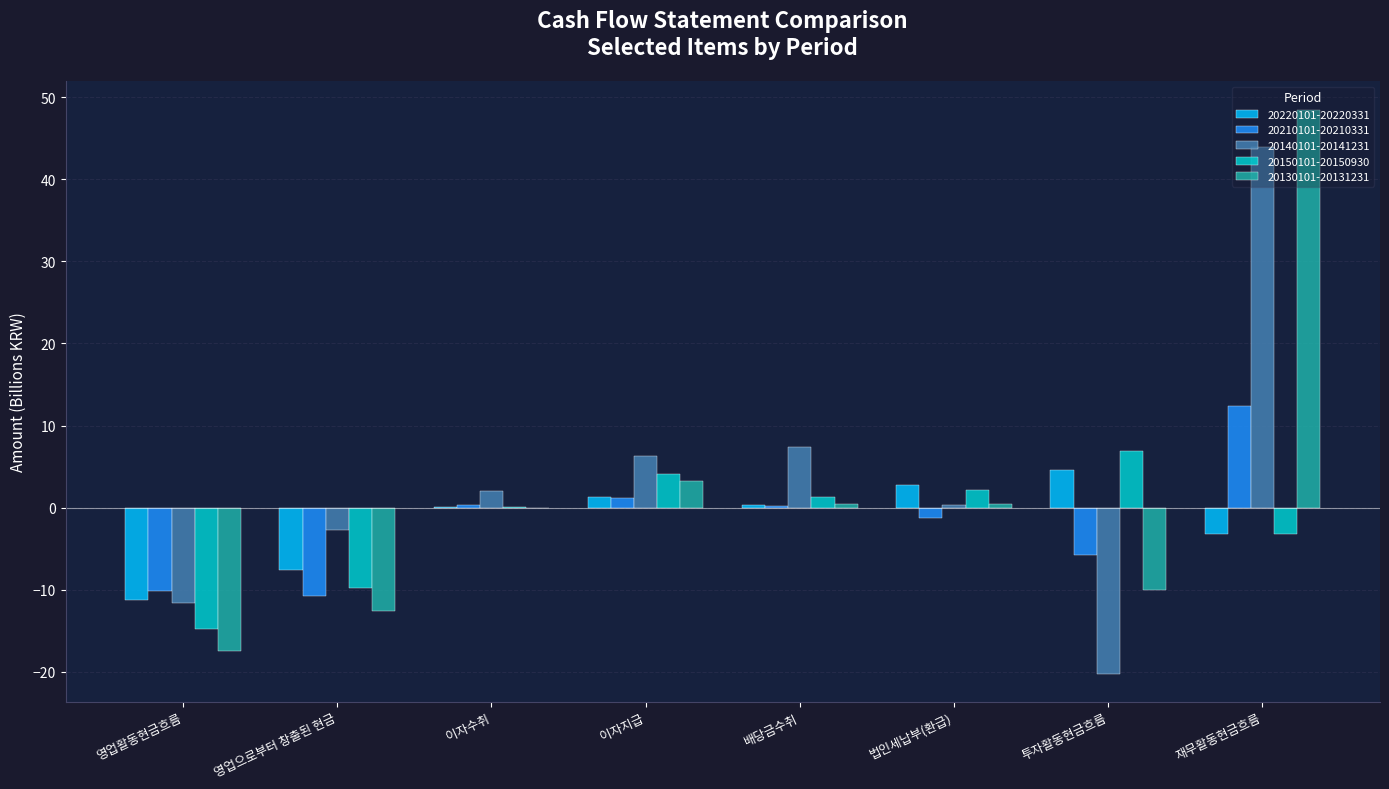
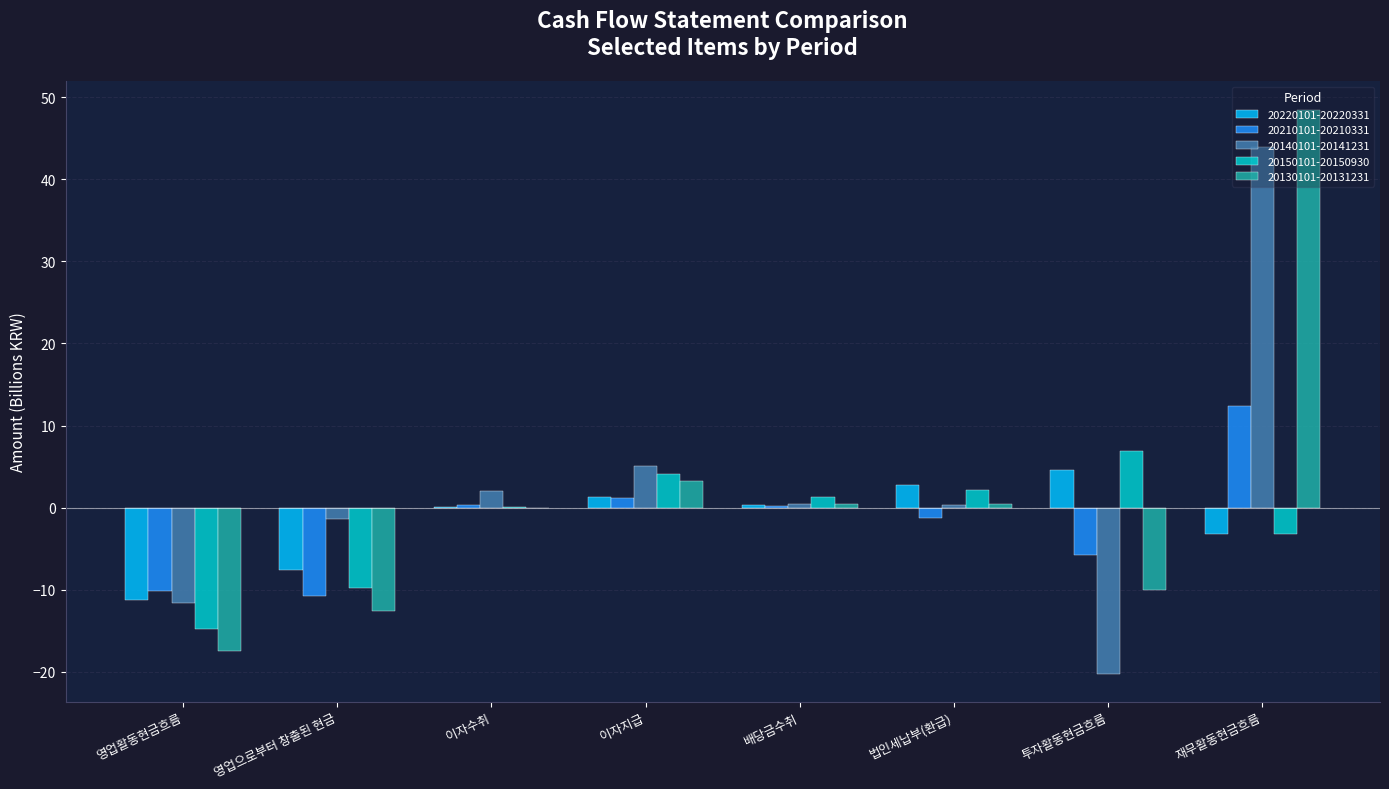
20140101-20141231, 영업으로부터 창출된 현금: -3 -> -1
20140101-20141231, 이자지급: 6 -> 5
20140101-20141231, 배당금수취: 7 -> 0
